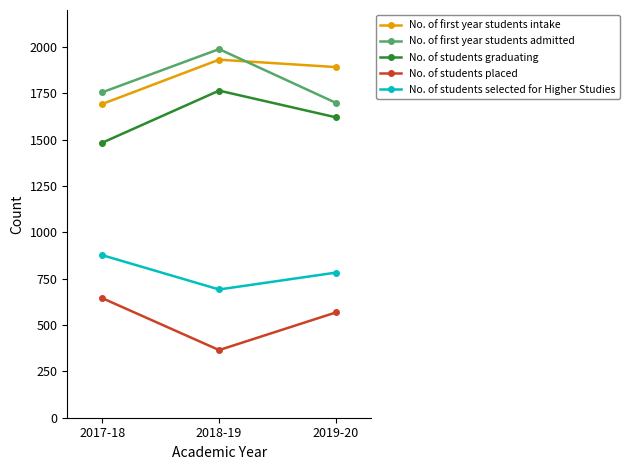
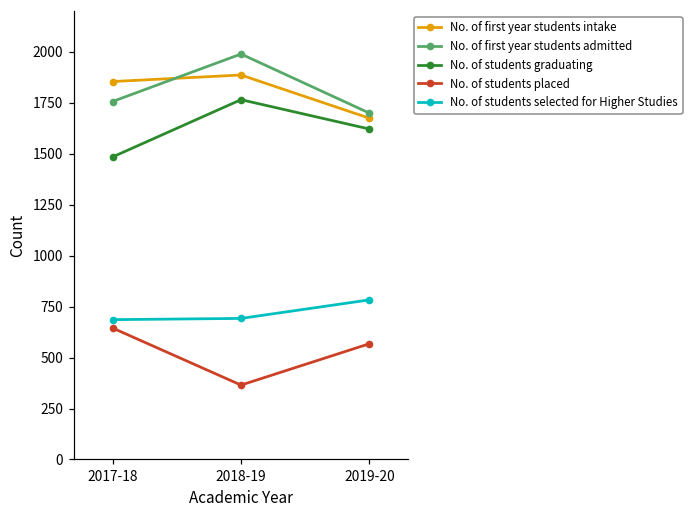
No. of first year students intake, 2017-18: 1690 -> 1850
No. of students selected for Higher Studies, 2017-18: 880 -> 690
No. of first year students intake, 2018-19: 1930 -> 1890
No. of first year students intake, 2019-20: 1890 -> 1670
